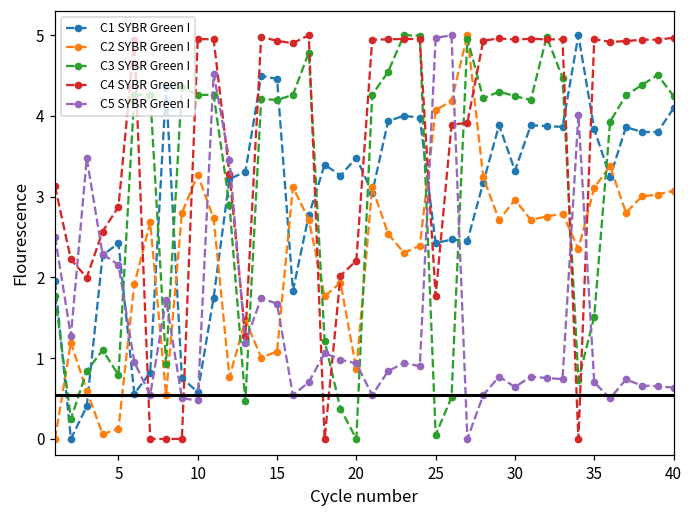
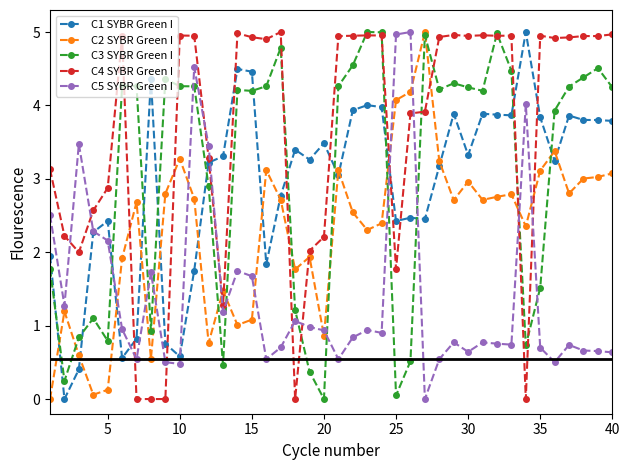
C1 SYBR Green I, 40: 4.1 -> 3.8
